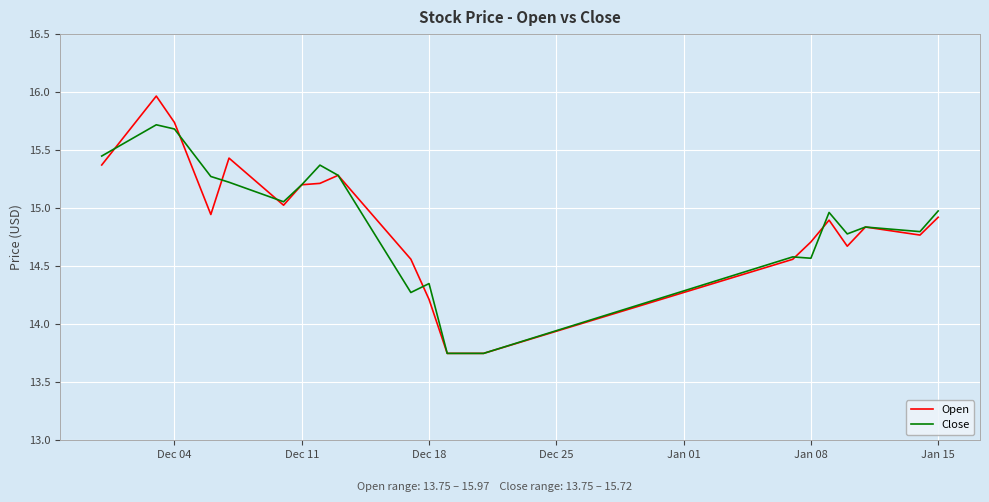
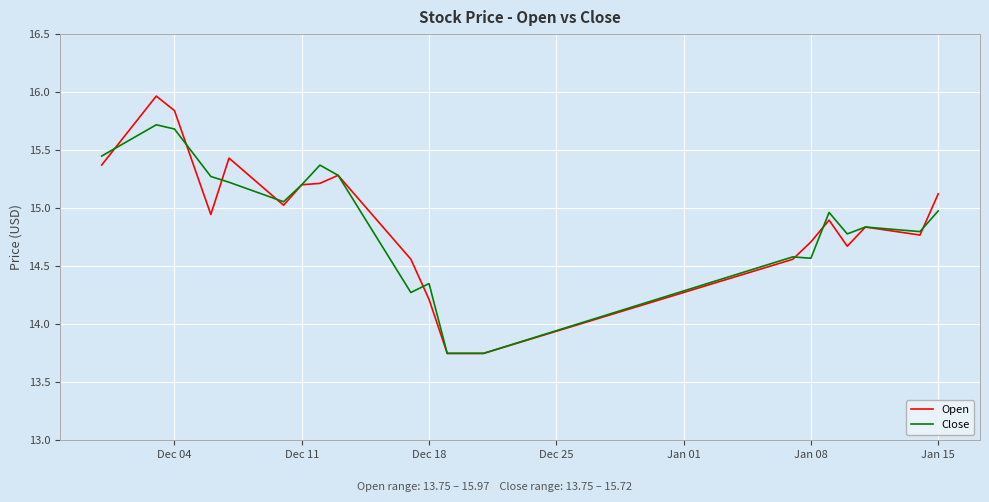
Open, Dec 04: 15.74 -> 15.84
Open, Jan 15: 14.92 -> 15.12
